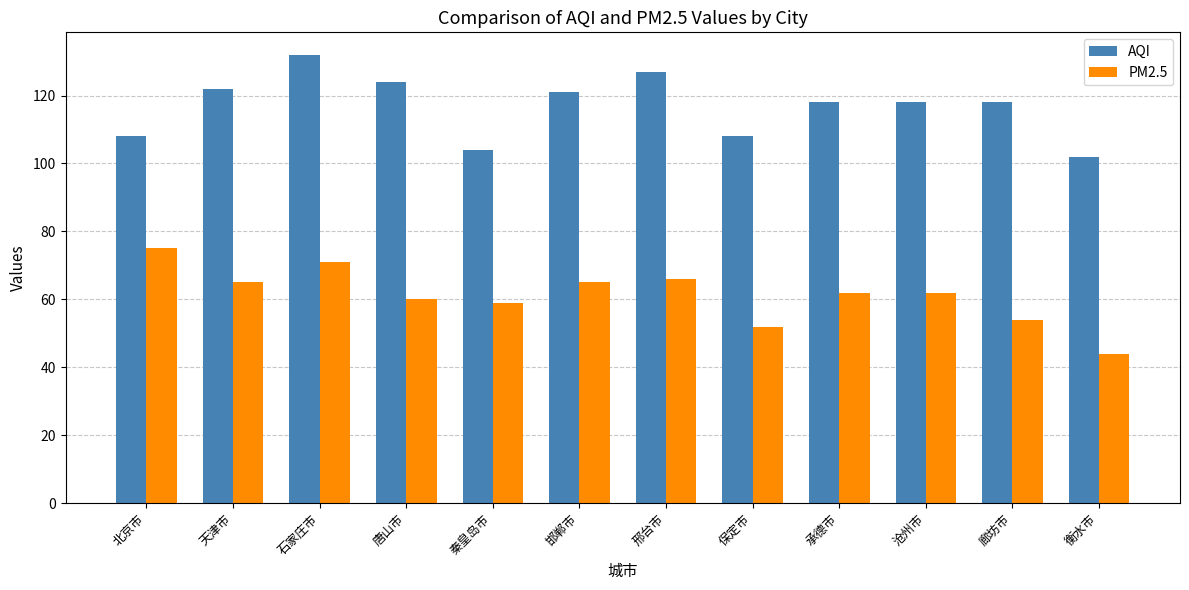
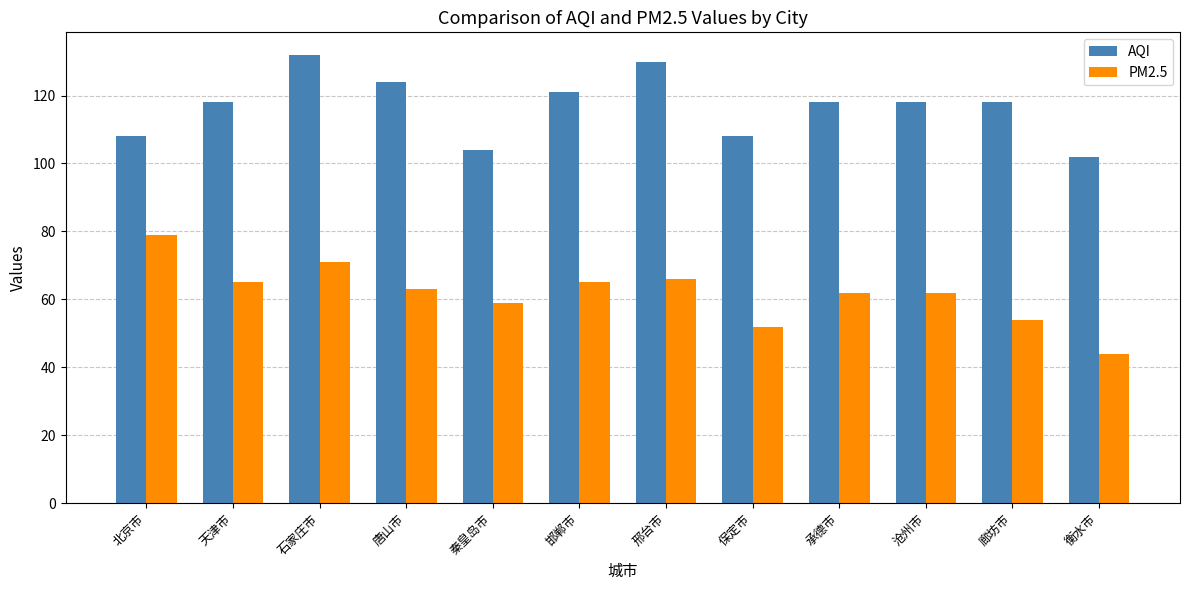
PM2.5, 北京市: 75 -> 79
AQI, 天津市: 122 -> 118
PM2.5, 唐山市: 60 -> 63
AQI, 邢台市: 127 -> 130
